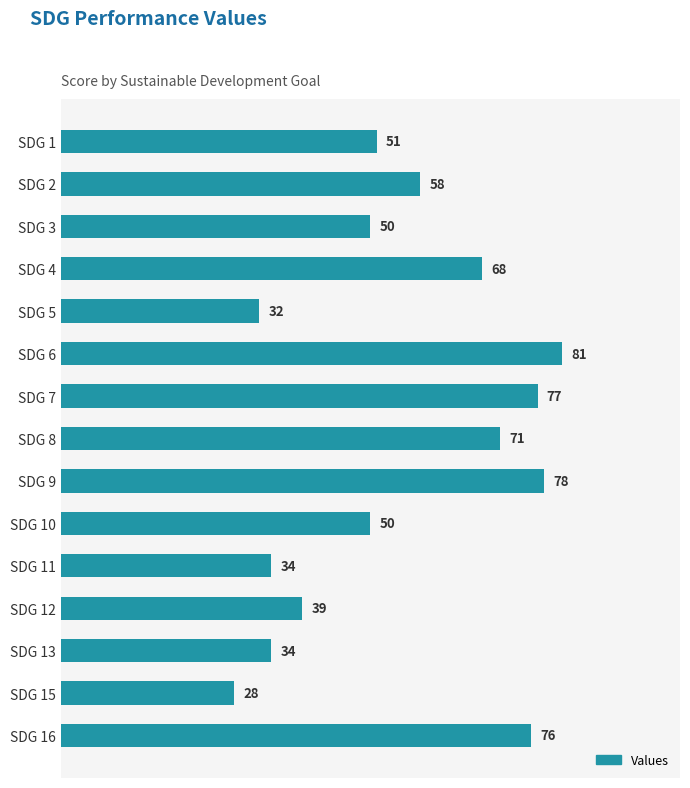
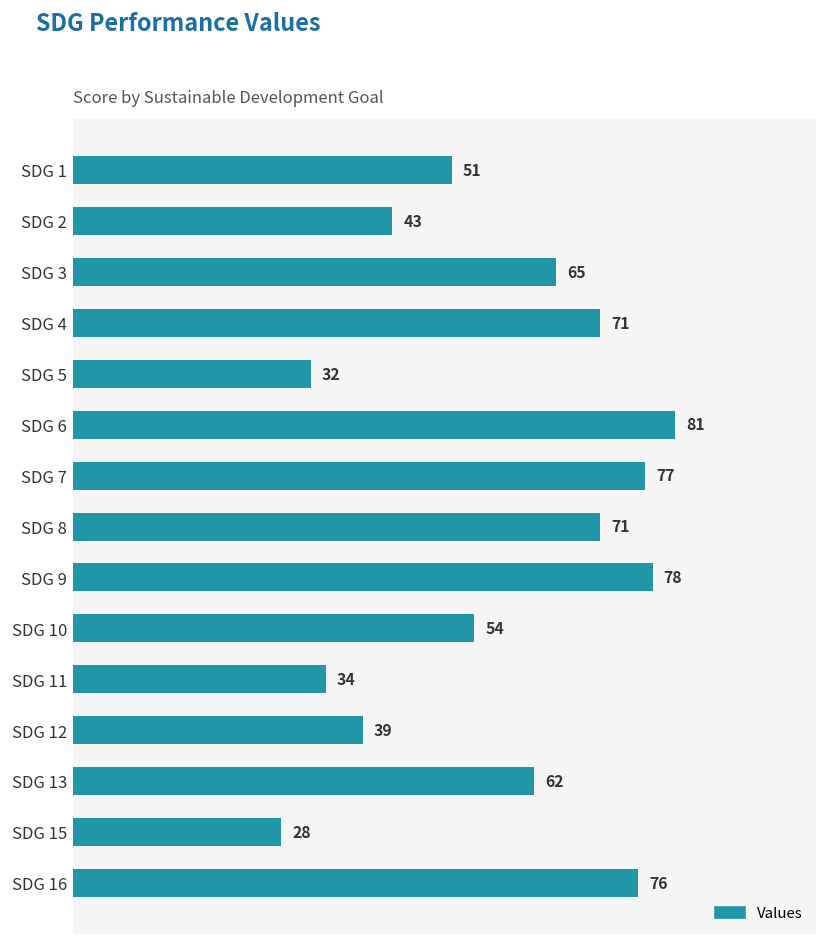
SDG 2: 58 -> 43
SDG 3: 50 -> 65
SDG 4: 68 -> 71
SDG 10: 50 -> 54
SDG 13: 34 -> 62
